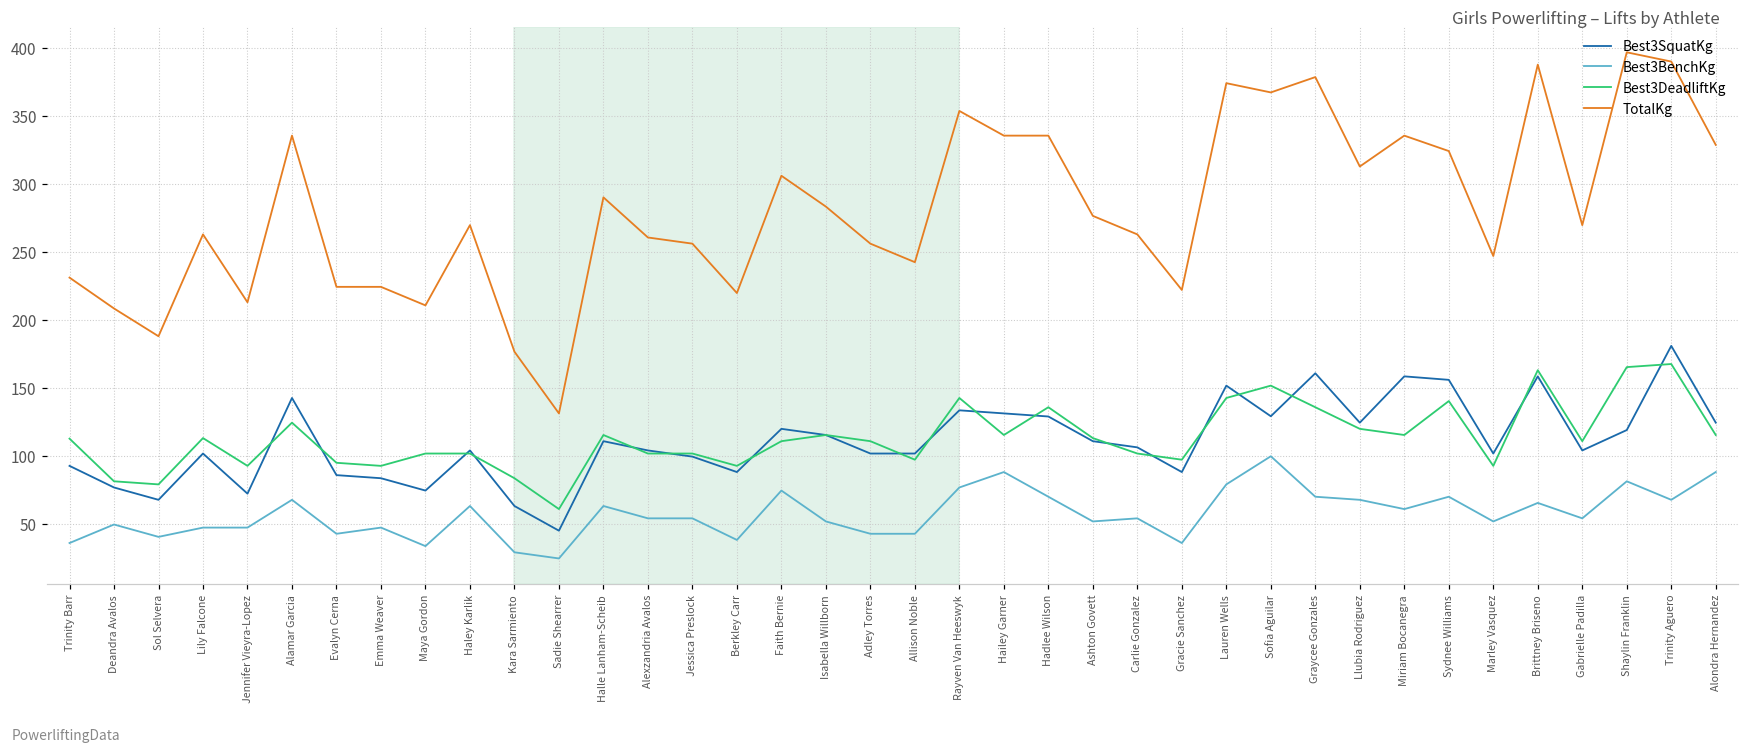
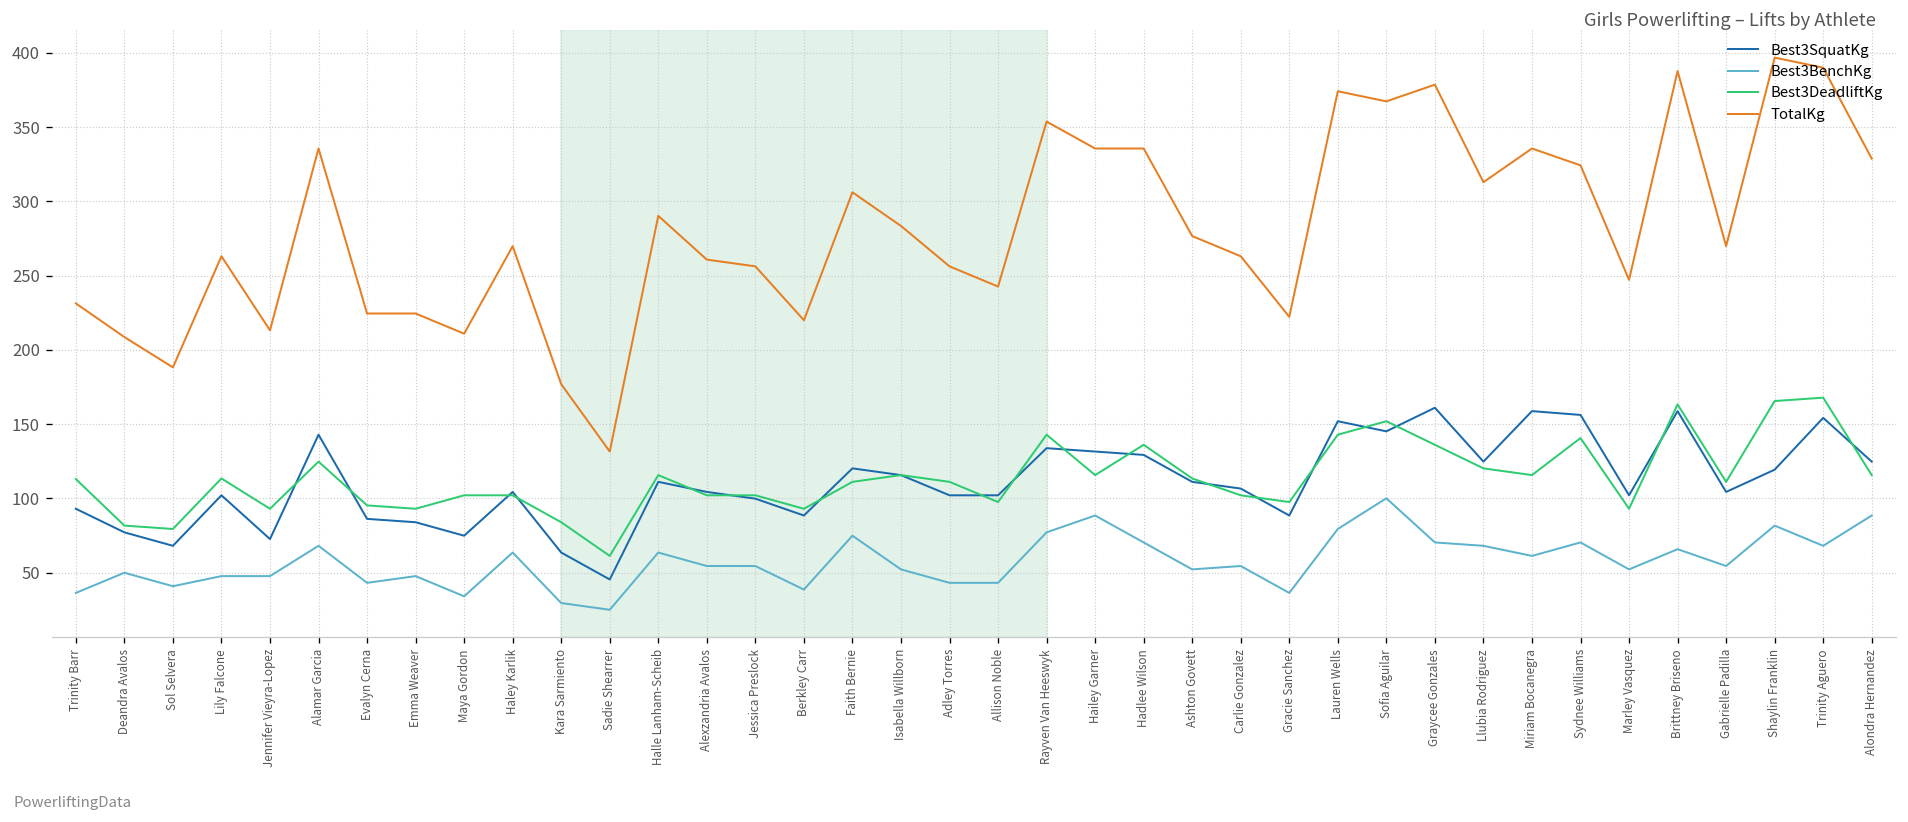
Best3SquatKg, Sofia Aguilar: 129 -> 145
Best3SquatKg, Trinity Aguero: 181 -> 154
